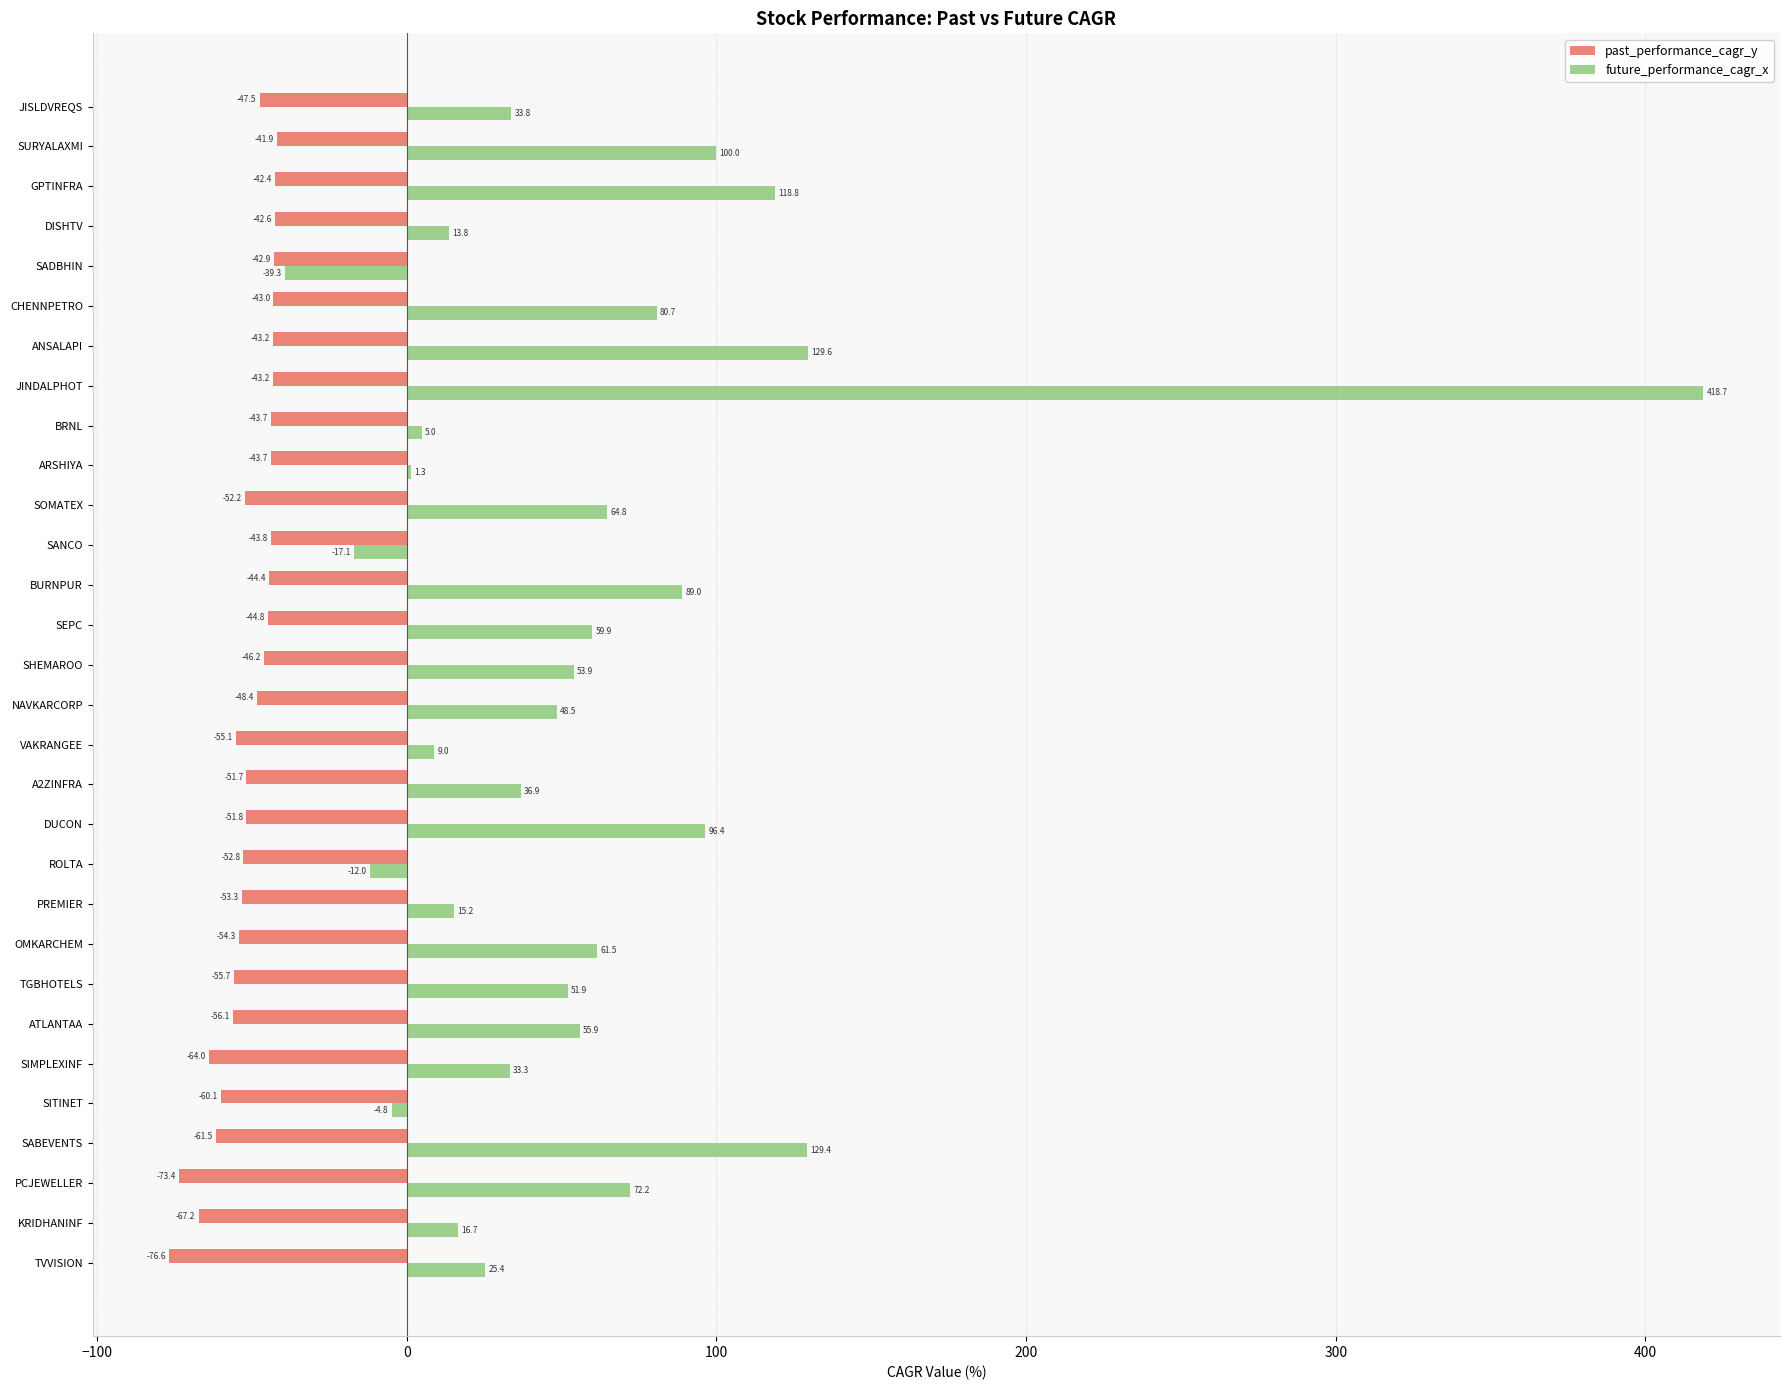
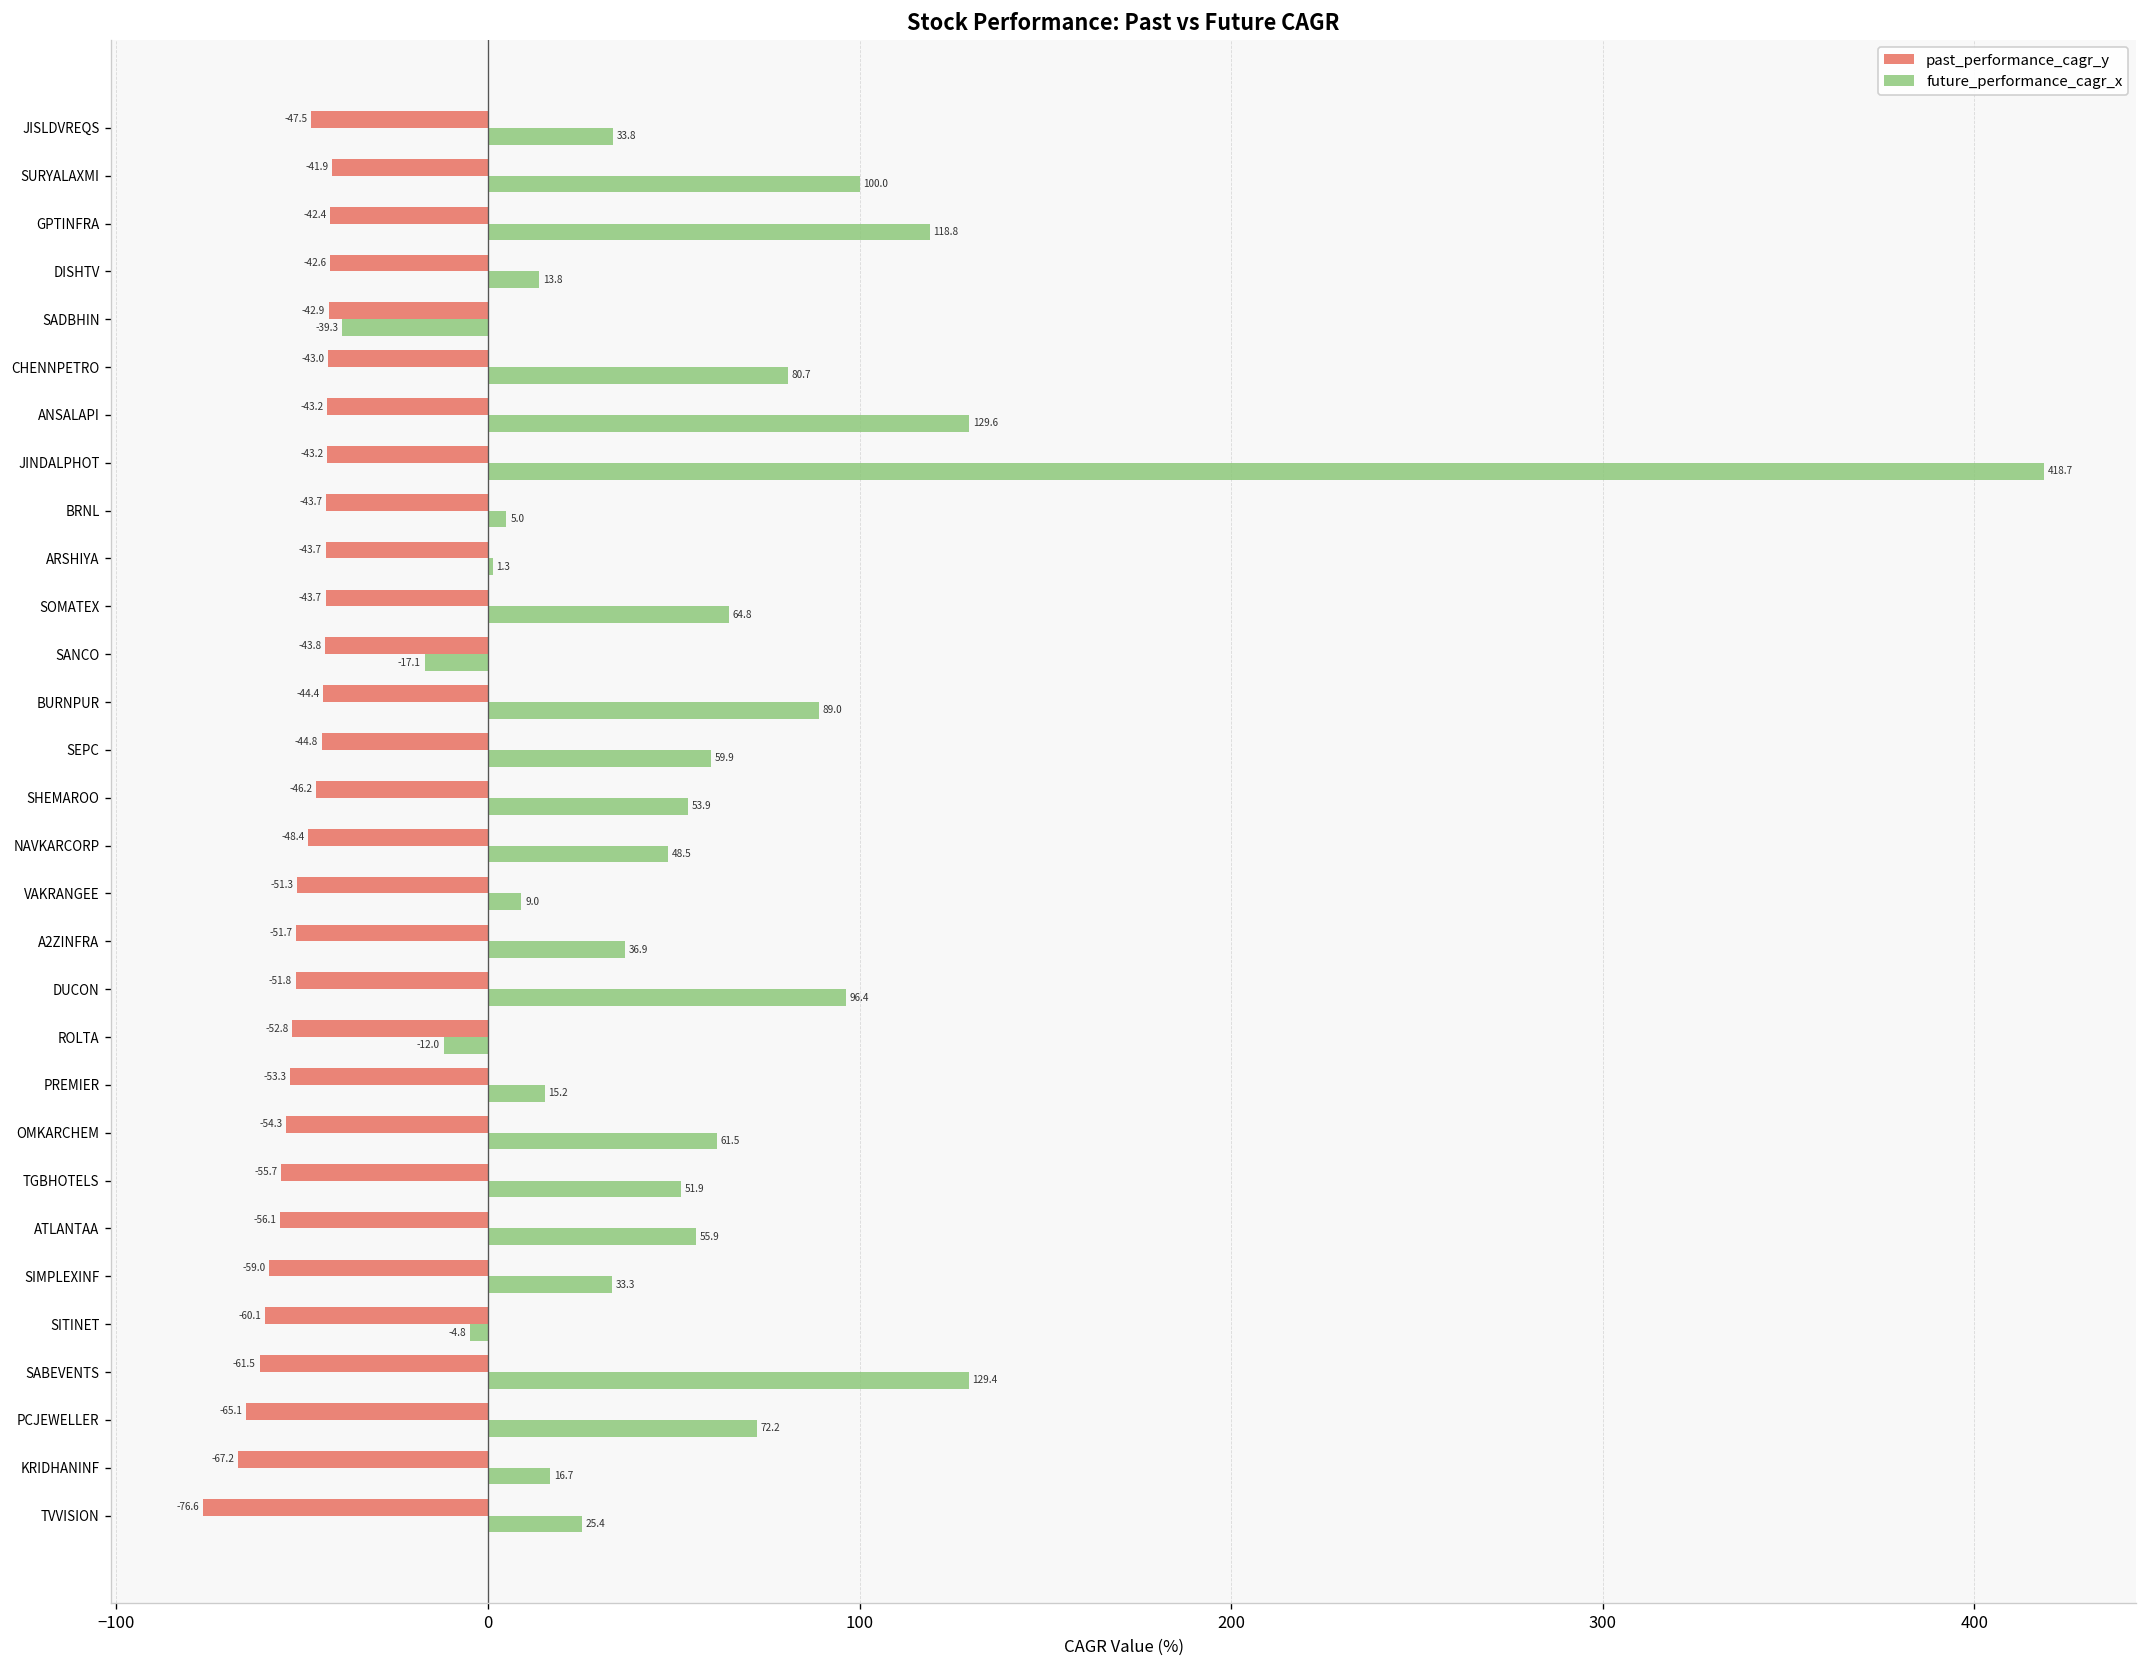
past_performance_cagr_y, SOMATEX: -52.2 -> -43.7
past_performance_cagr_y, VAKRANGEE: -55.1 -> -51.3
past_performance_cagr_y, SIMPLEXINF: -64.0 -> -59.0
past_performance_cagr_y, PCJEWELLER: -73.4 -> -65.1
